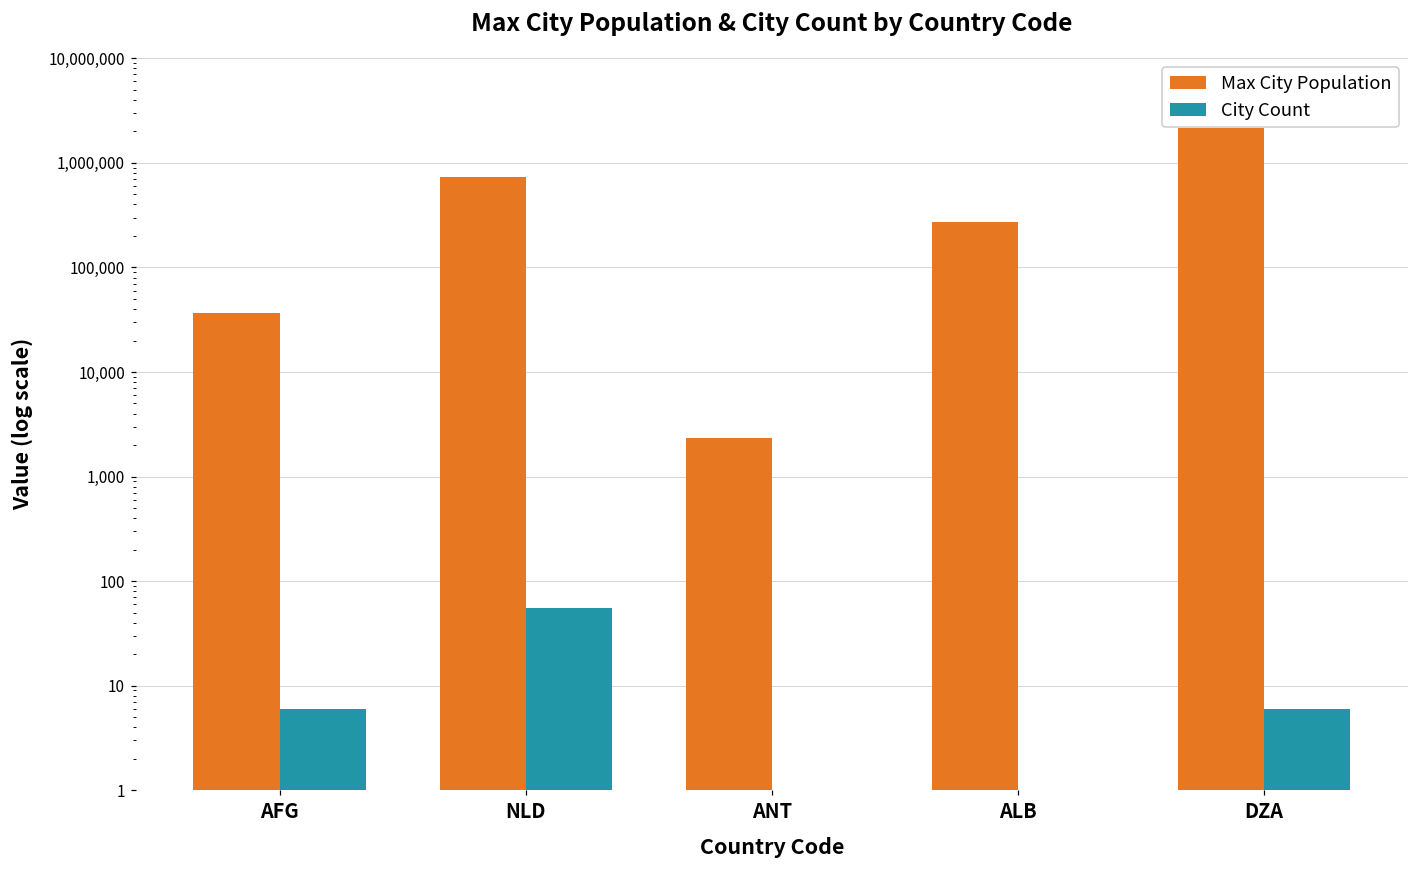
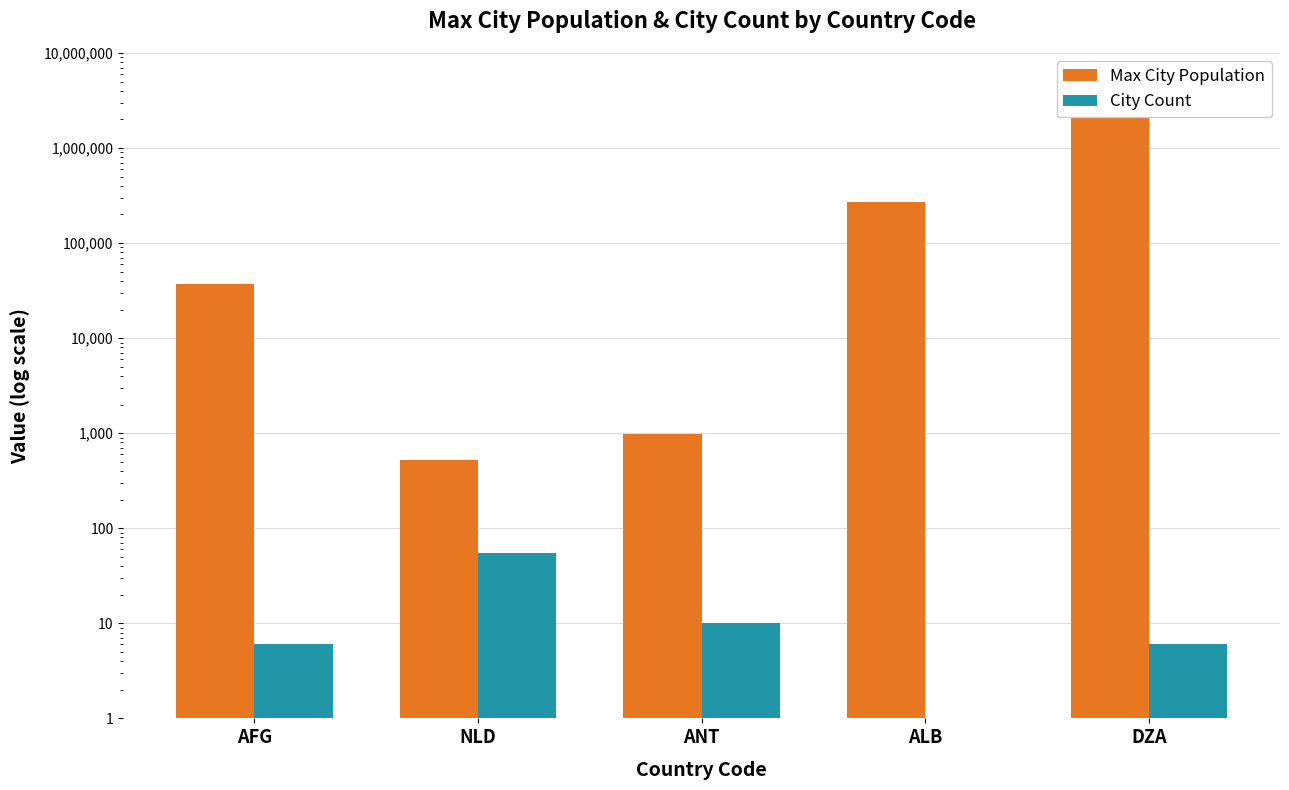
Max City Population, NLD: 700,000 -> 500
Max City Population, ANT: 2,300 -> 1,000
City Count, ANT: 1 -> 10
